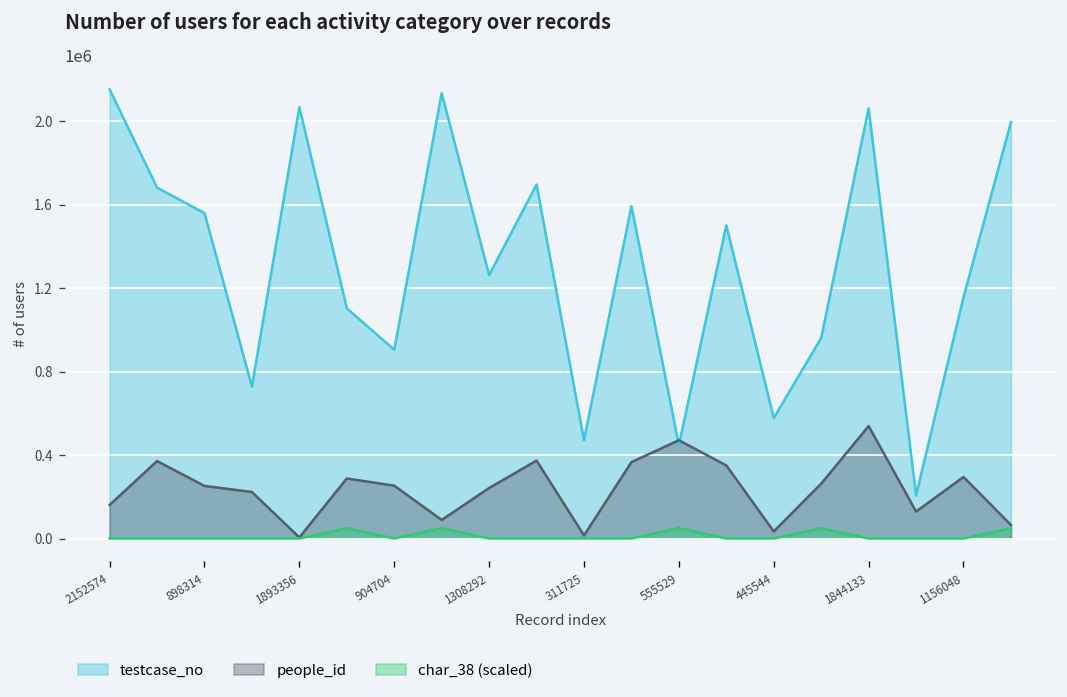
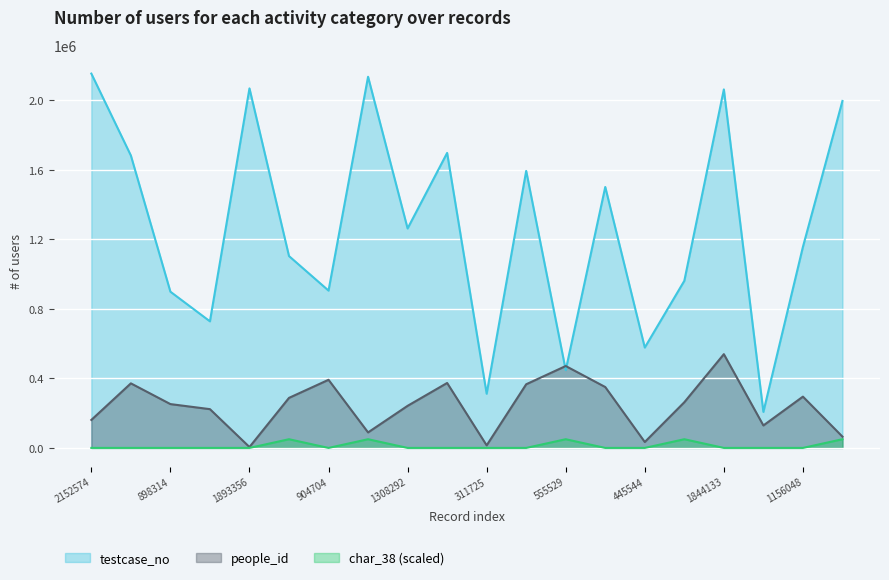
testcase_no, 898314: 1560000 -> 900000
people_id, 904704: 250000 -> 390000
testcase_no, 311725: 470000 -> 310000
